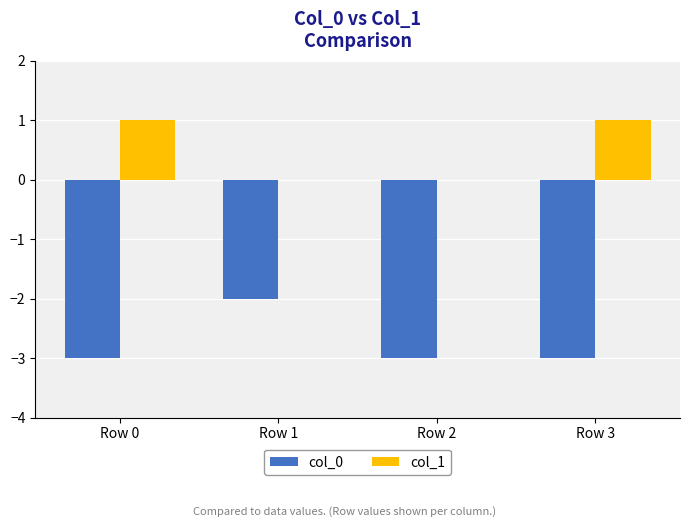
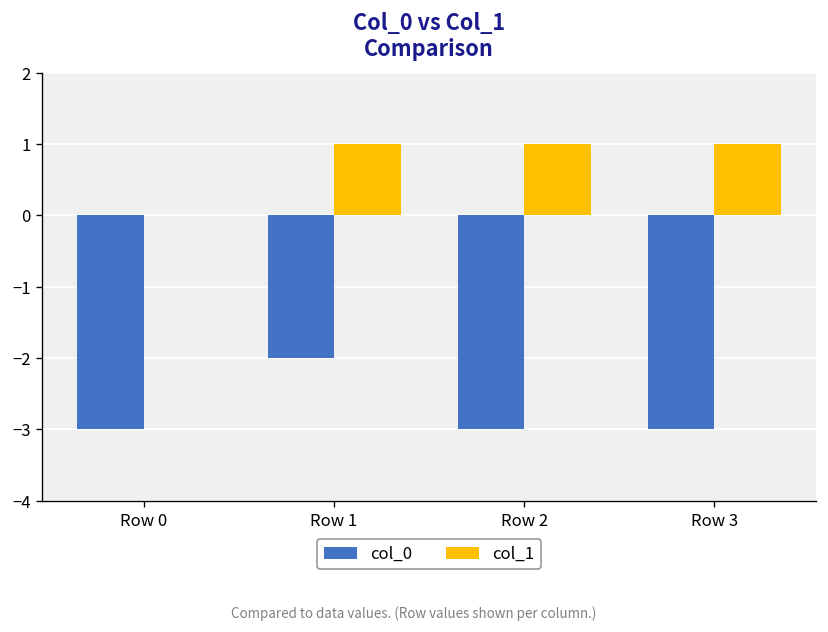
col_1, Row 0: 1 -> 0
col_1, Row 1: 0 -> 1
col_1, Row 2: 0 -> 1
